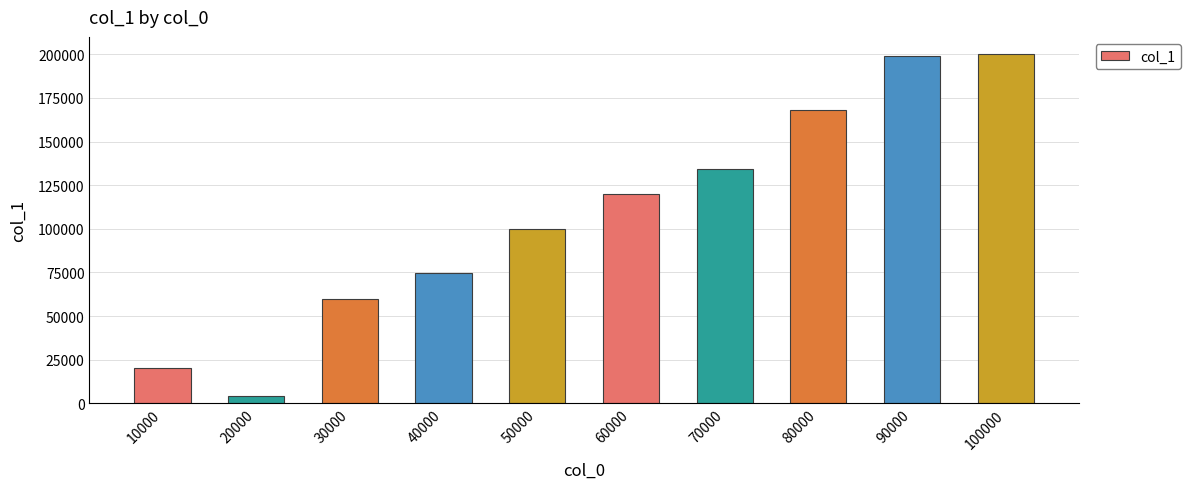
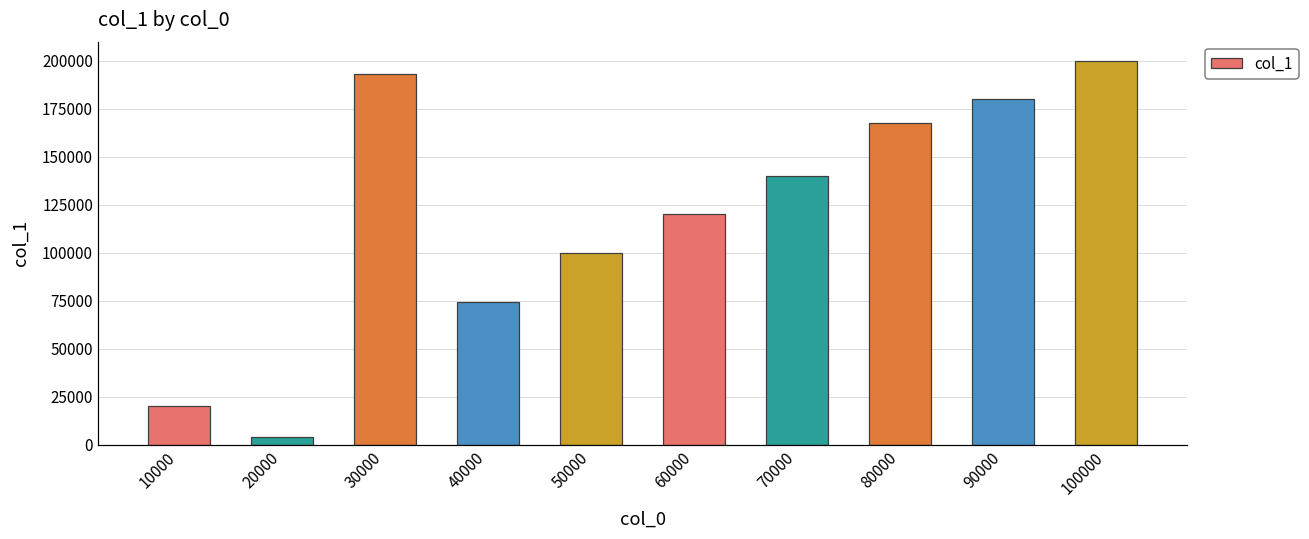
30000: 60000 -> 193000
70000: 134000 -> 140000
90000: 199000 -> 180000
